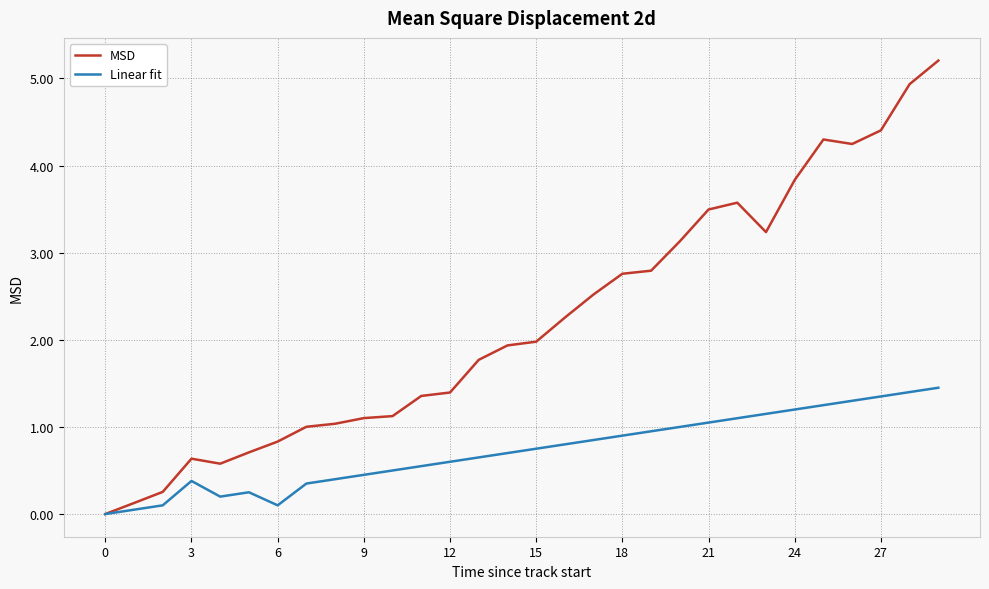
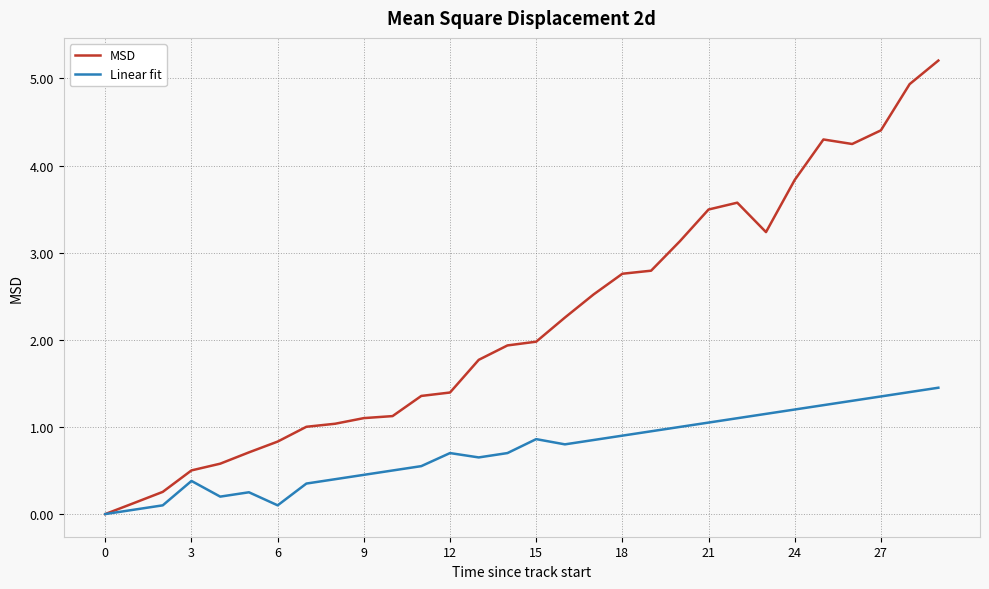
MSD, 3: 0.6 -> 0.5
Linear fit, 12: 0.6 -> 0.7
Linear fit, 15: 0.8 -> 0.9
